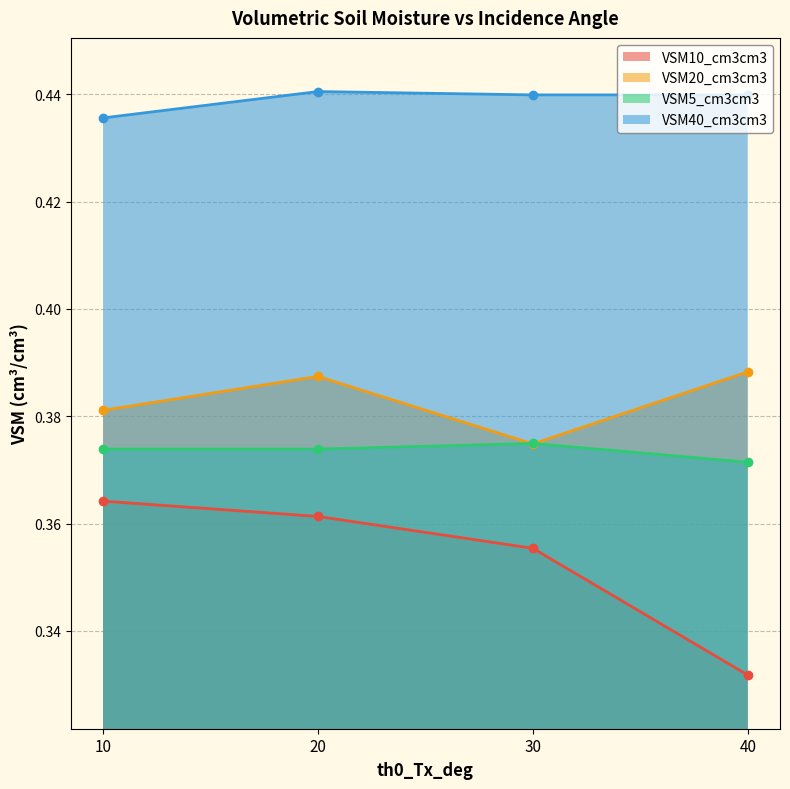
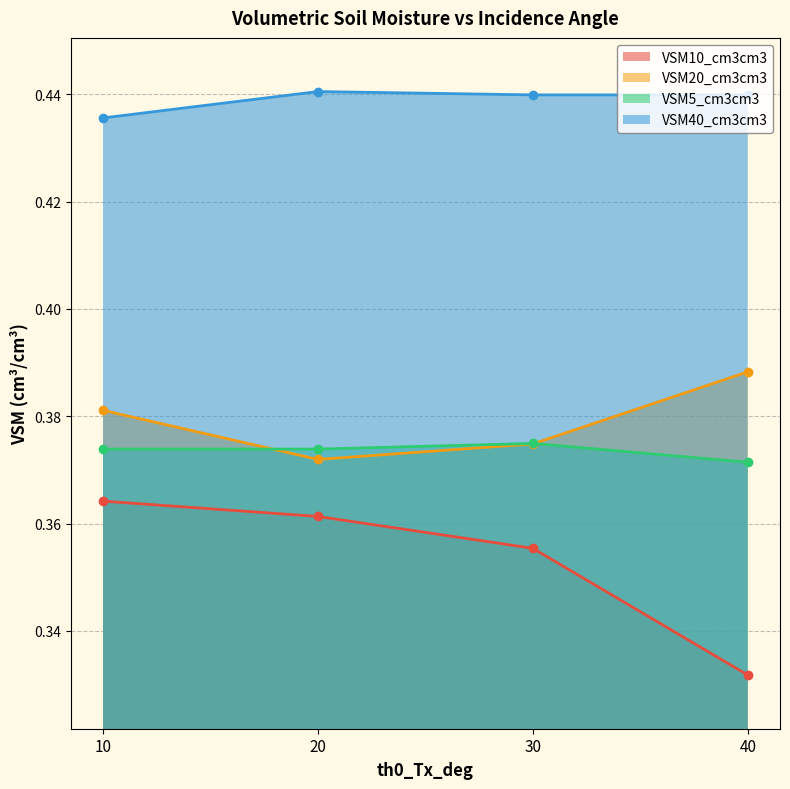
VSM20_cm3cm3, 20: 0.387 -> 0.372
